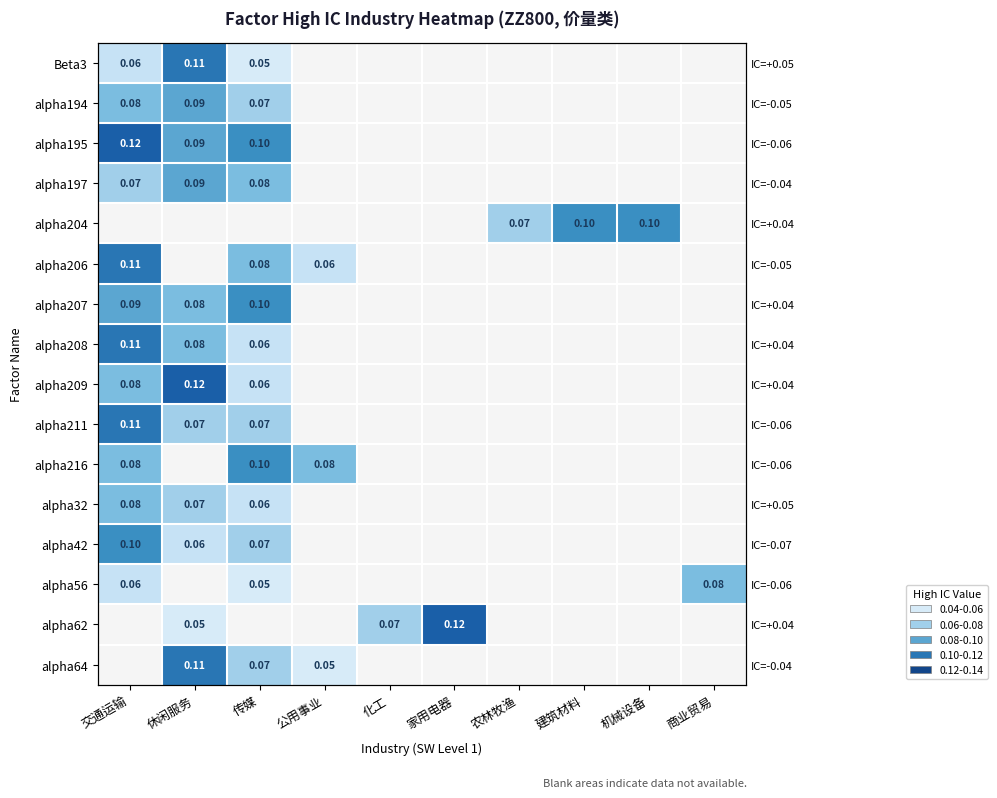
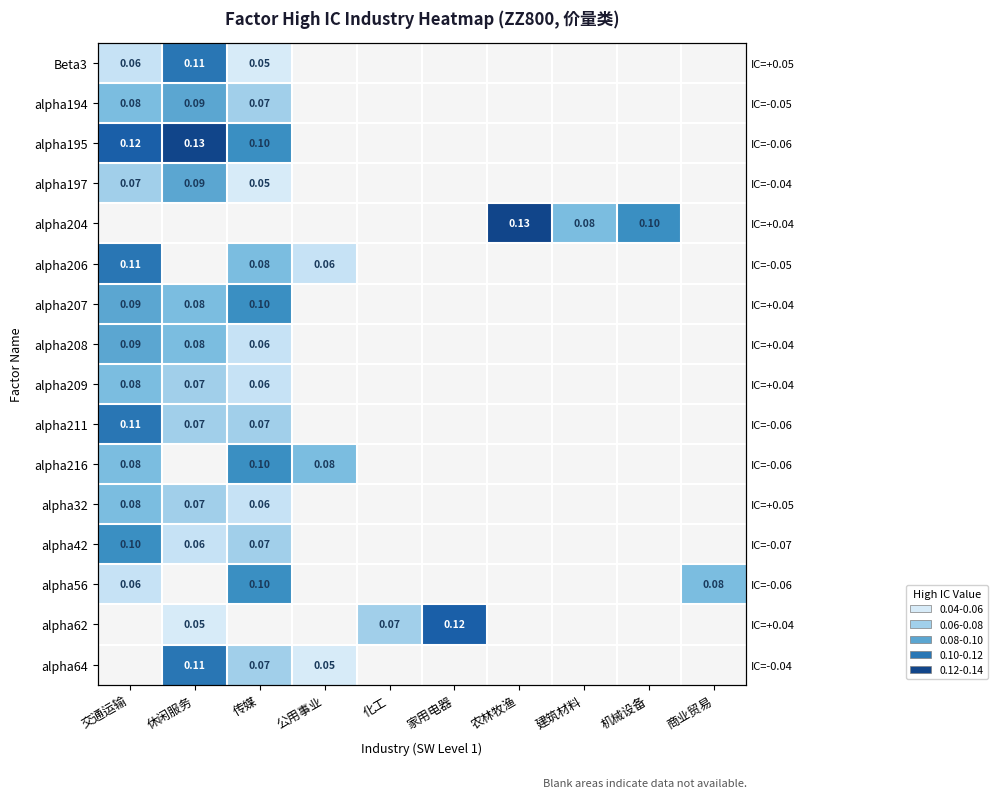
alpha195, 休闲服务: 0.09 -> 0.13
alpha197, 传媒: 0.08 -> 0.05
alpha204, 农林牧渔: 0.07 -> 0.13
alpha204, 建筑材料: 0.10 -> 0.08
alpha208, 交通运输: 0.11 -> 0.09
alpha209, 休闲服务: 0.12 -> 0.07
alpha56, 传媒: 0.05 -> 0.10
